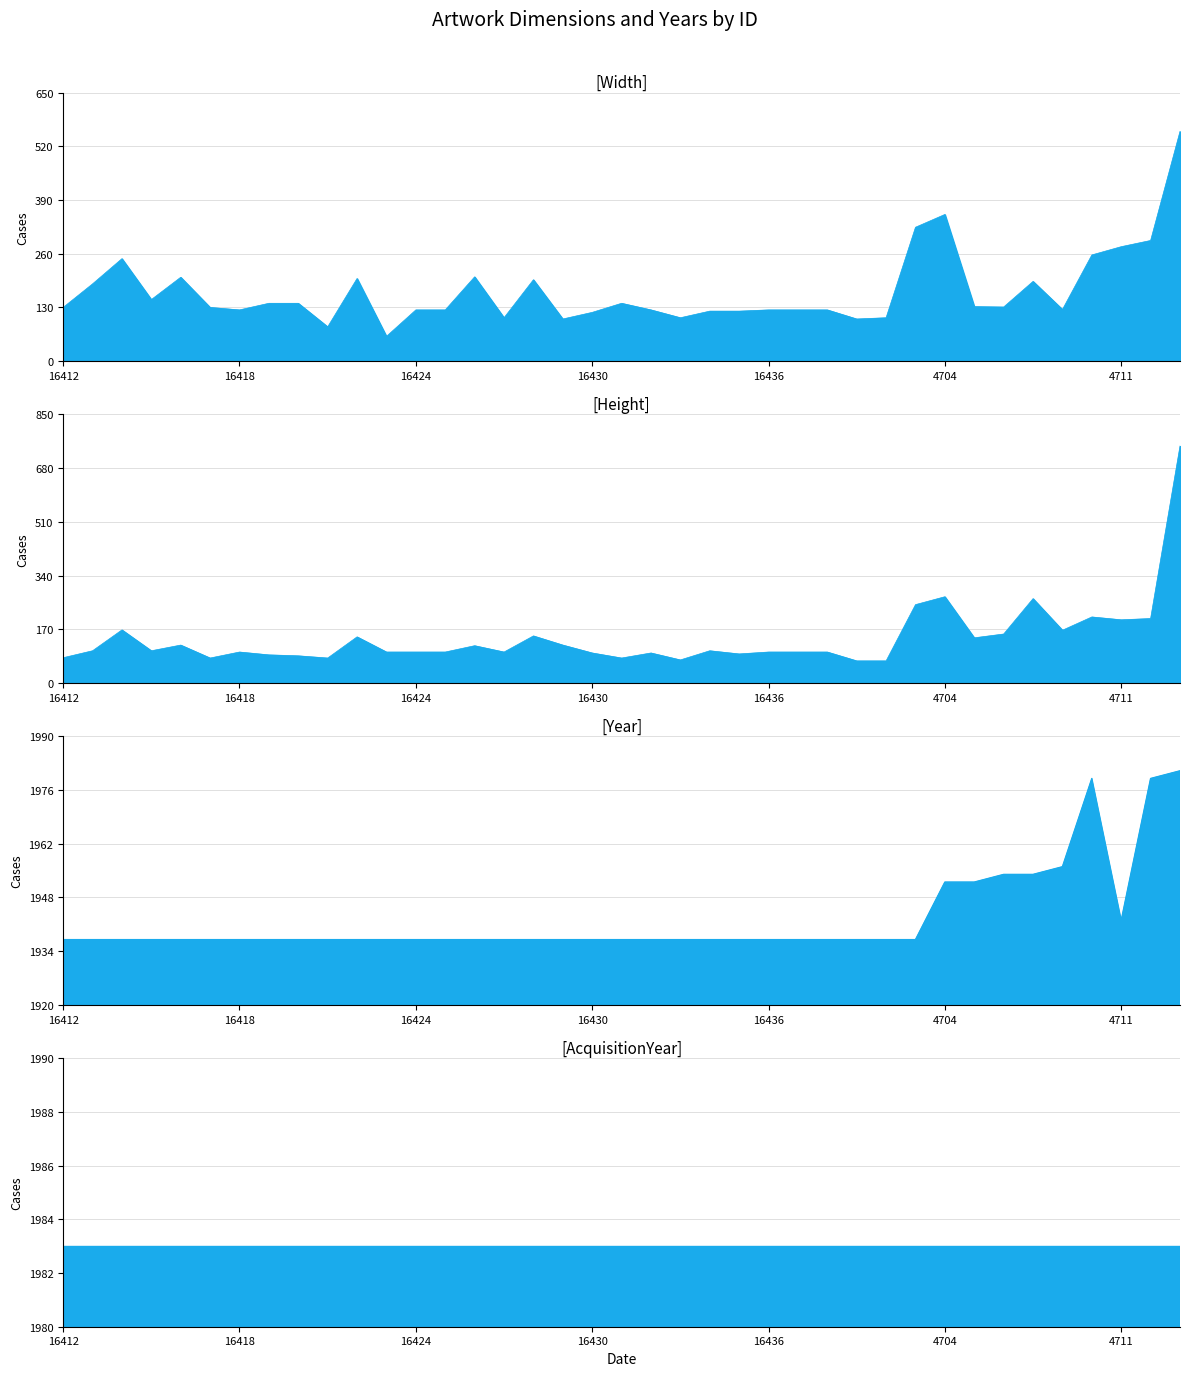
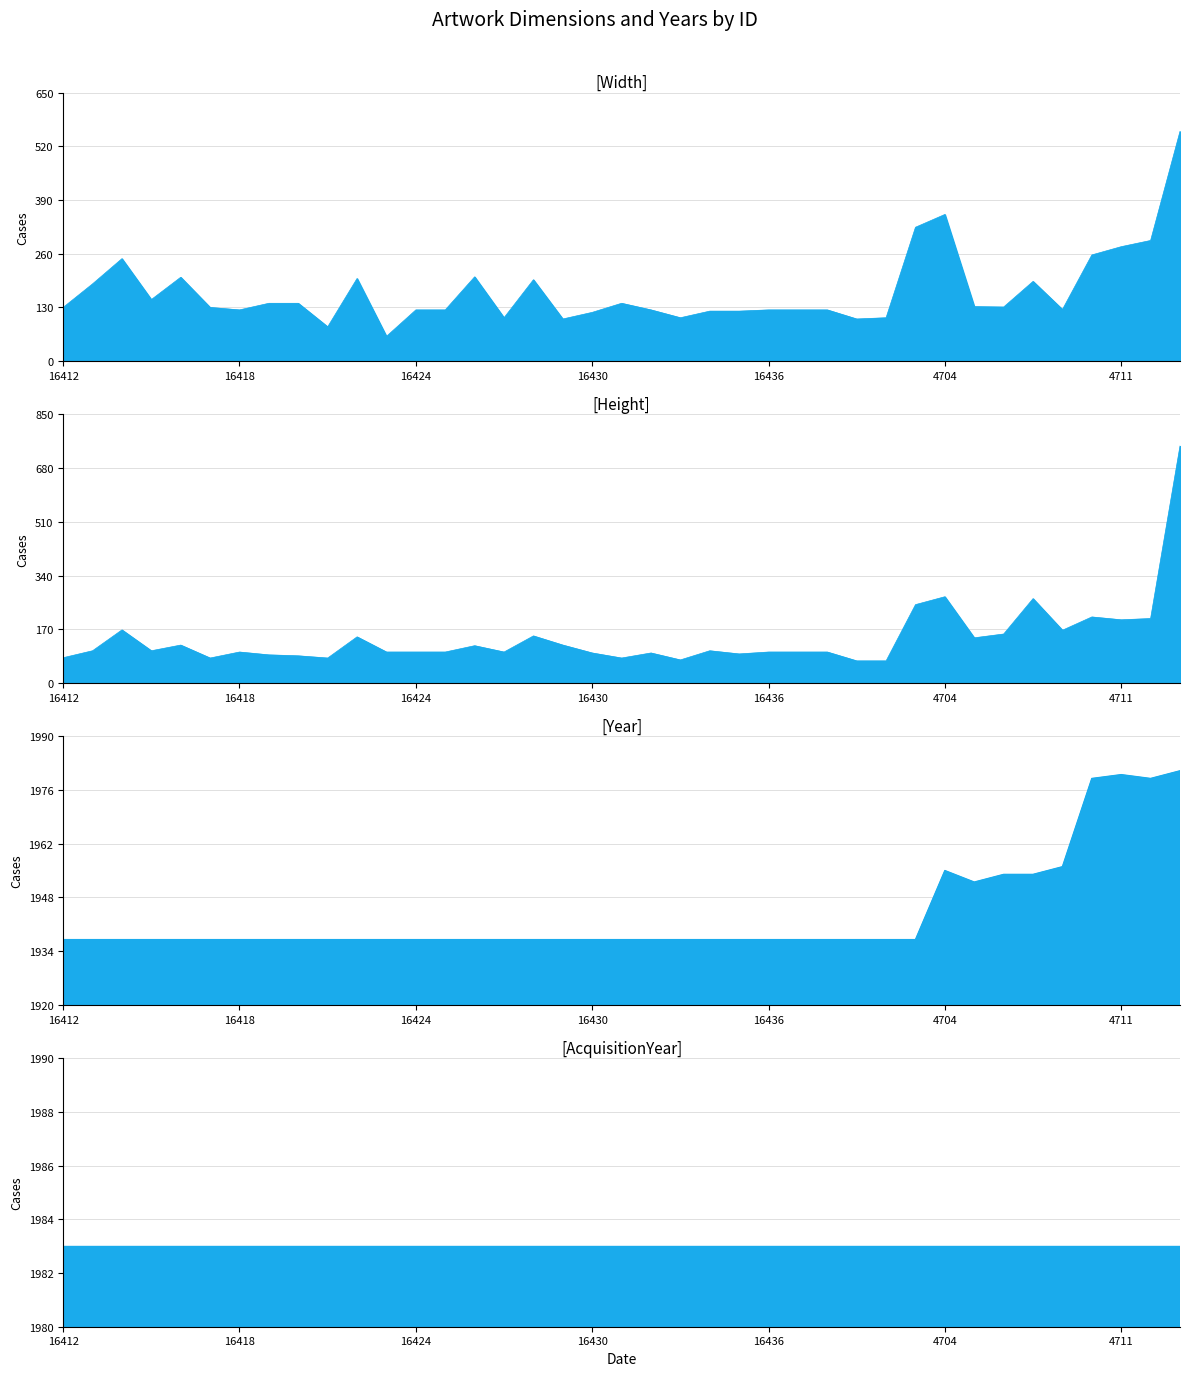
[Year], 4704: 1952 -> 1955
[Year], 4711: 1942 -> 1980
